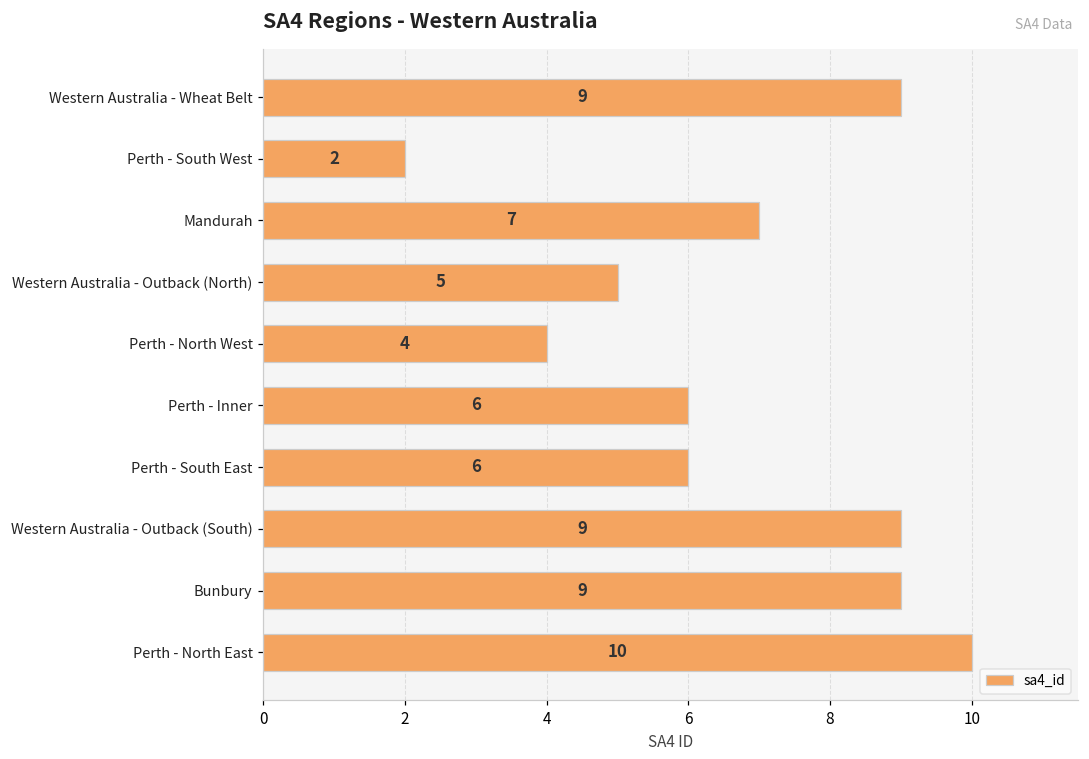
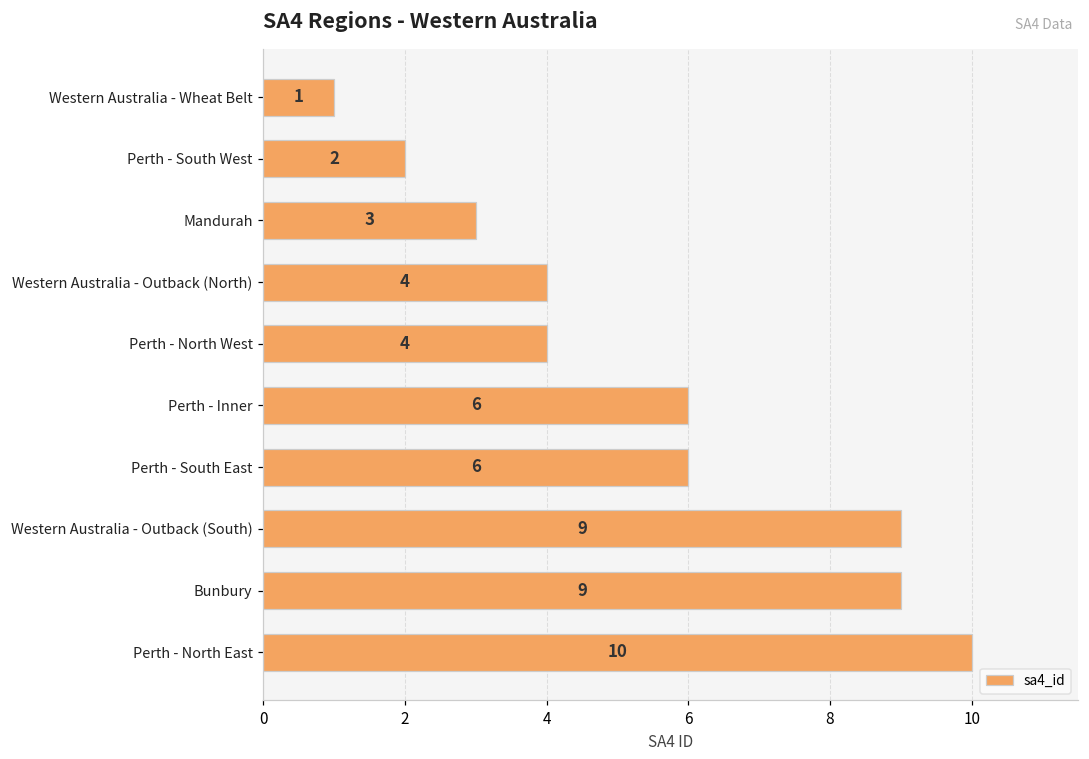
Western Australia - Wheat Belt: 9 -> 1
Mandurah: 7 -> 3
Western Australia - Outback (North): 5 -> 4
